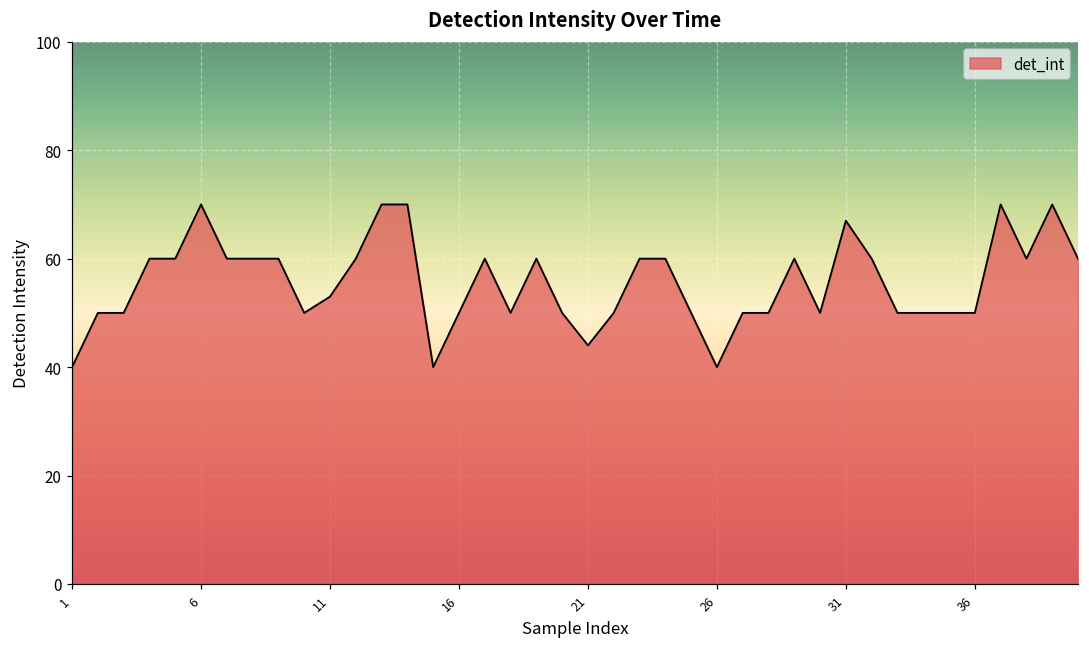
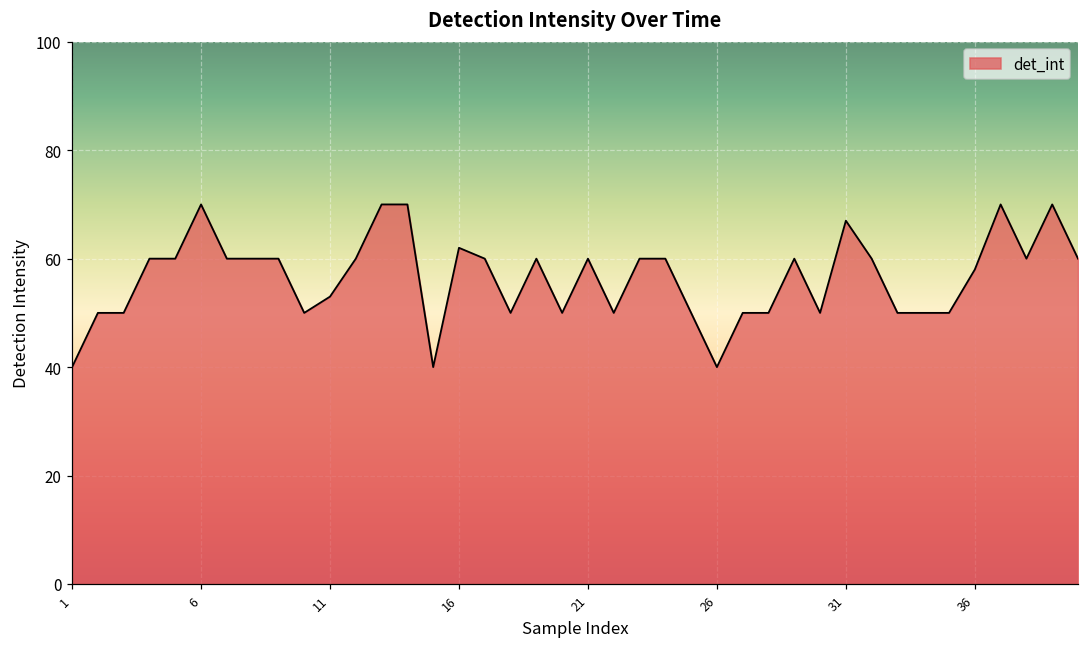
16: 50 -> 62
21: 44 -> 60
36: 50 -> 58
